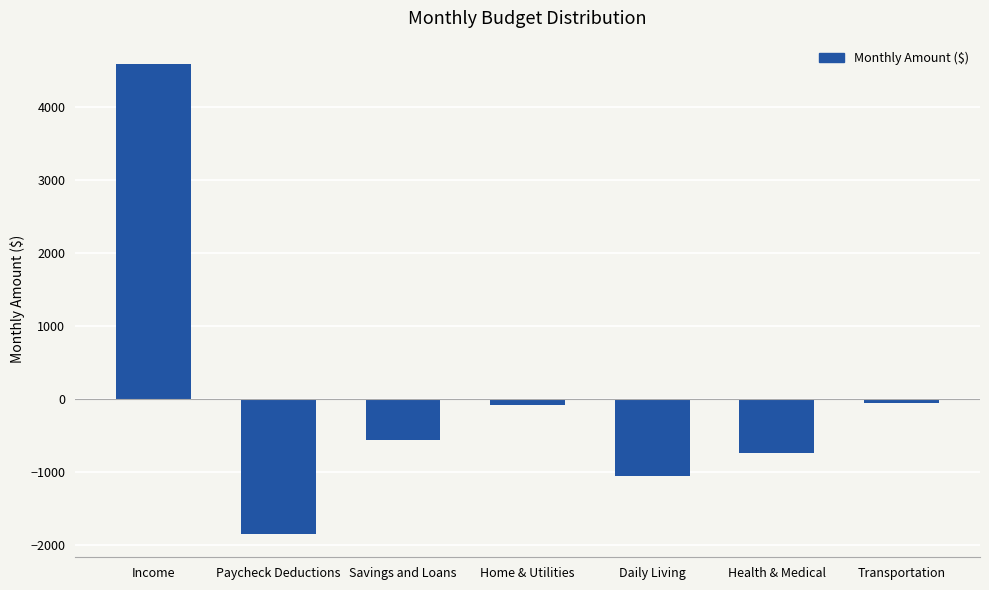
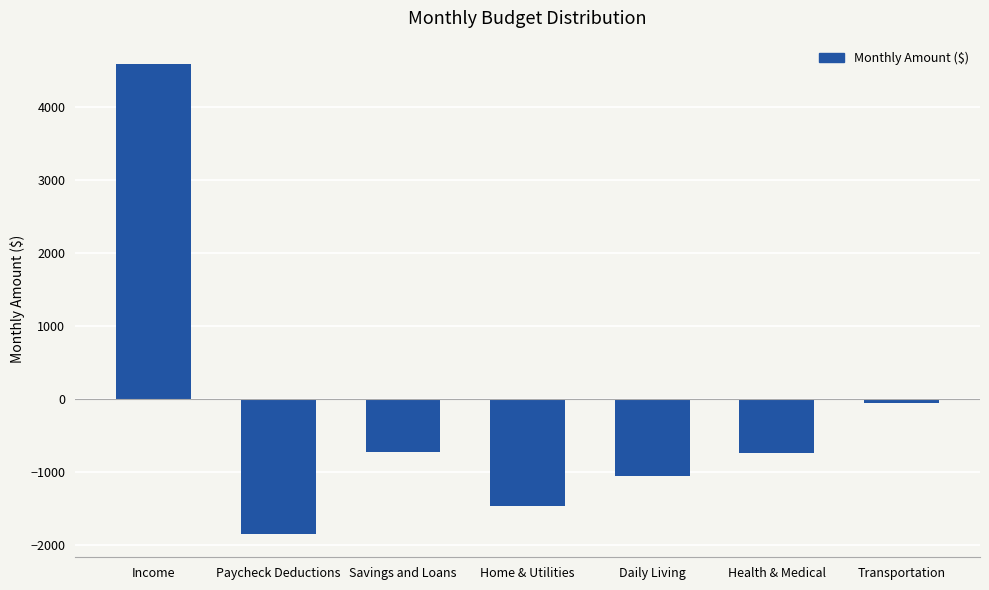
Savings and Loans: -600 -> -700
Home & Utilities: -100 -> -1500
